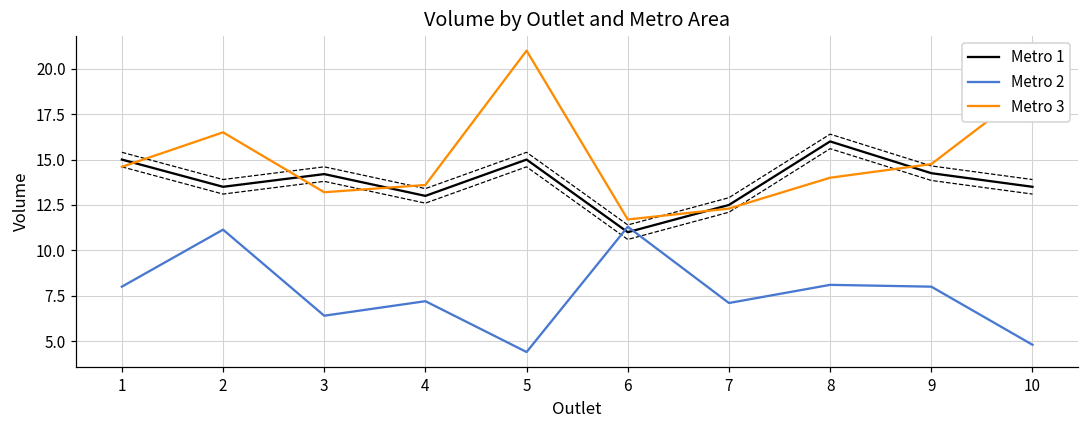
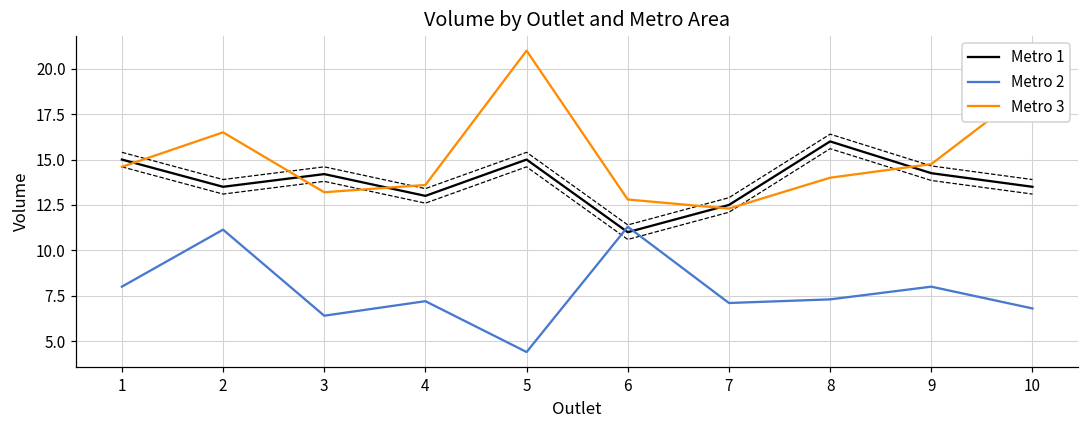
Metro 3, 6: 11.7 -> 12.8
Metro 2, 8: 8.1 -> 7.3
Metro 2, 10: 4.8 -> 6.8
